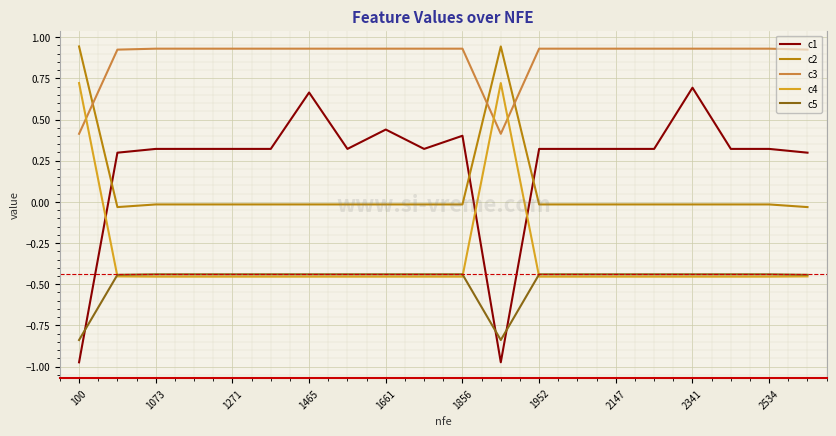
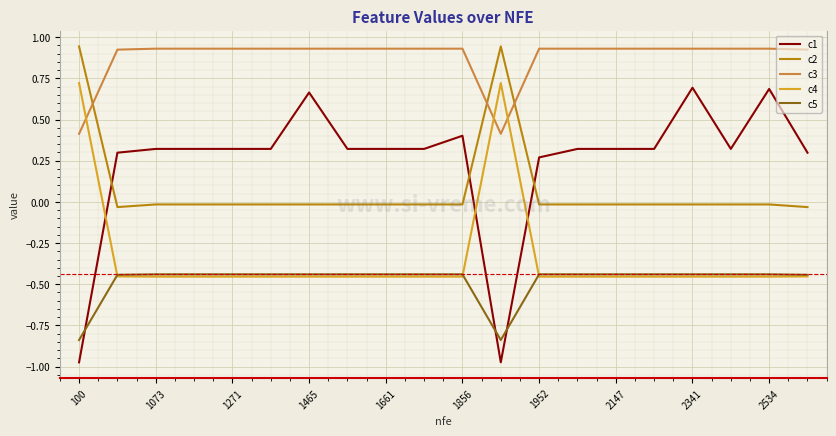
c1, 1661: 0.44 -> 0.32
c1, 1952: 0.32 -> 0.27
c1, 2534: 0.32 -> 0.69
